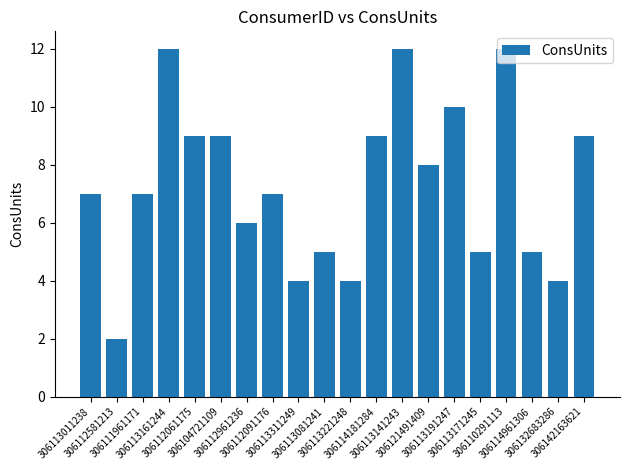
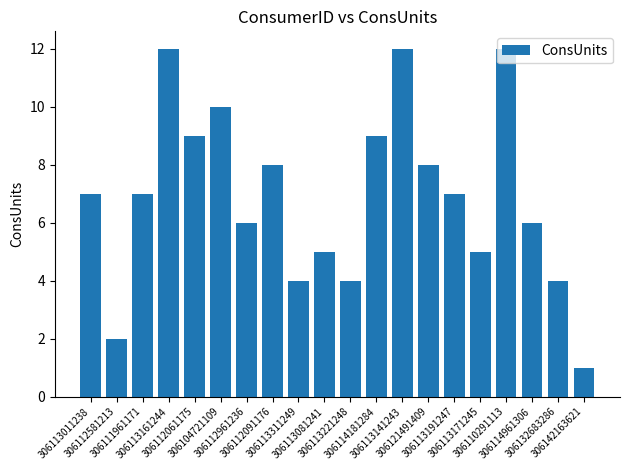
306104721109: 9 -> 10
306112091176: 7 -> 8
306113191247: 10 -> 7
306114961306: 5 -> 6
306142163621: 9 -> 1
